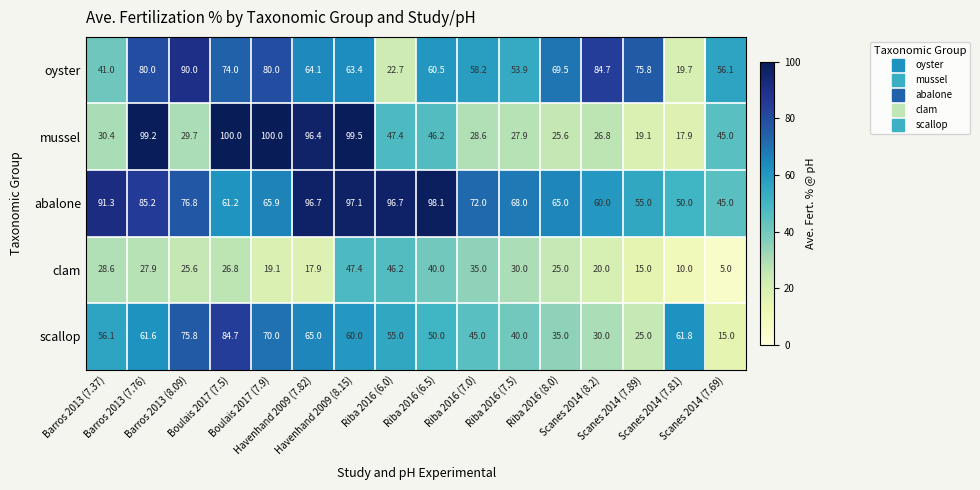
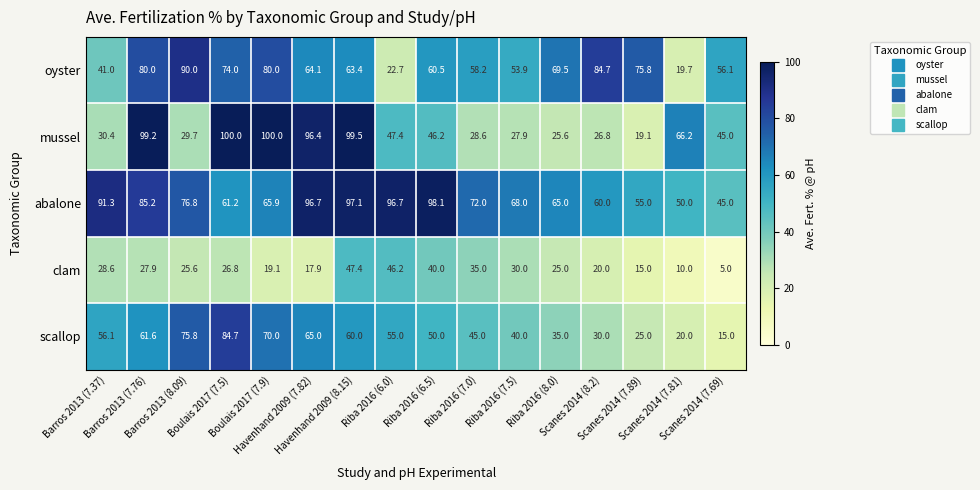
mussel, Scanes 2014 (7.81): 17.9 -> 66.2
scallop, Scanes 2014 (7.81): 61.8 -> 20.0
